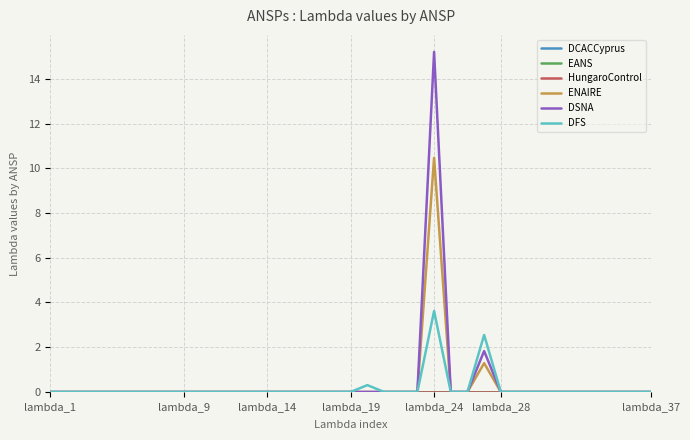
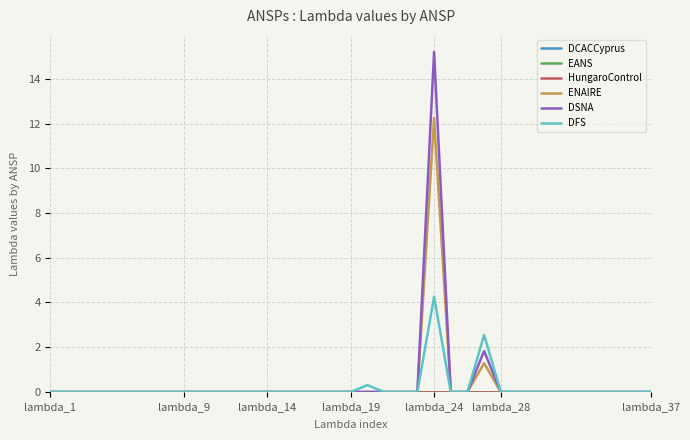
ENAIRE, lambda_24: 10.5 -> 12.2
DFS, lambda_24: 3.6 -> 4.3
